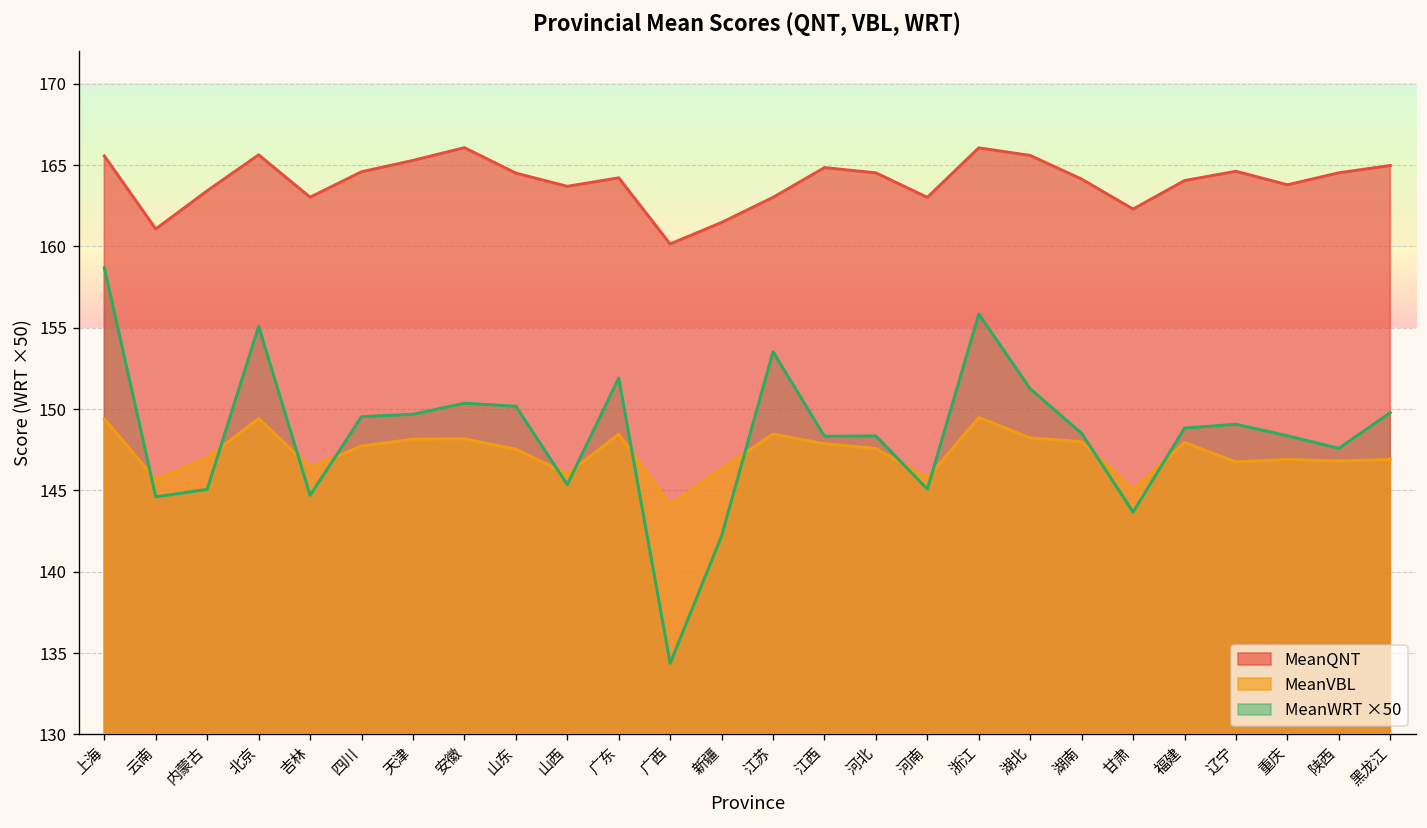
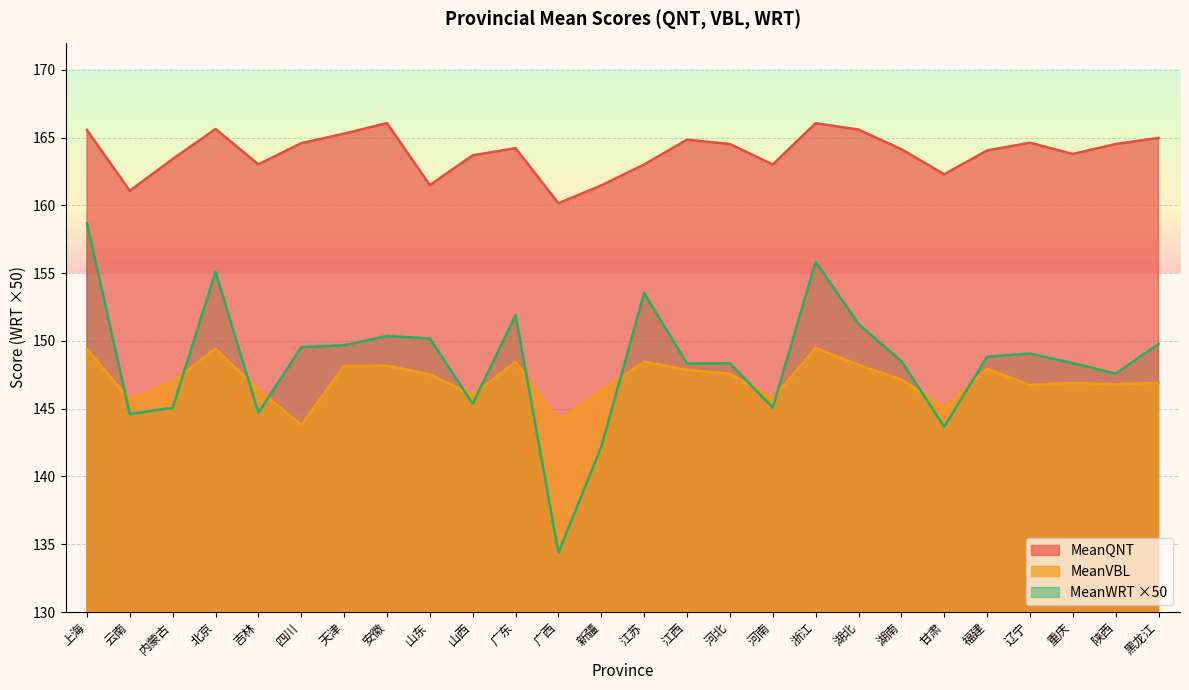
MeanVBL, 四川: 147.7 -> 143.8
MeanQNT, 山东: 164.5 -> 161.5
MeanVBL, 湖南: 148.0 -> 147.2
